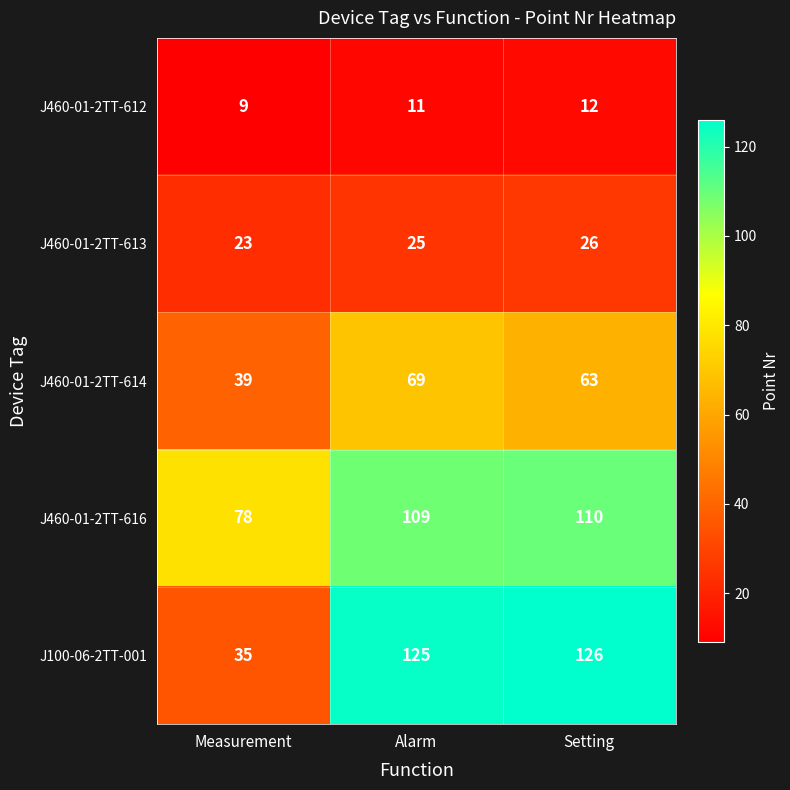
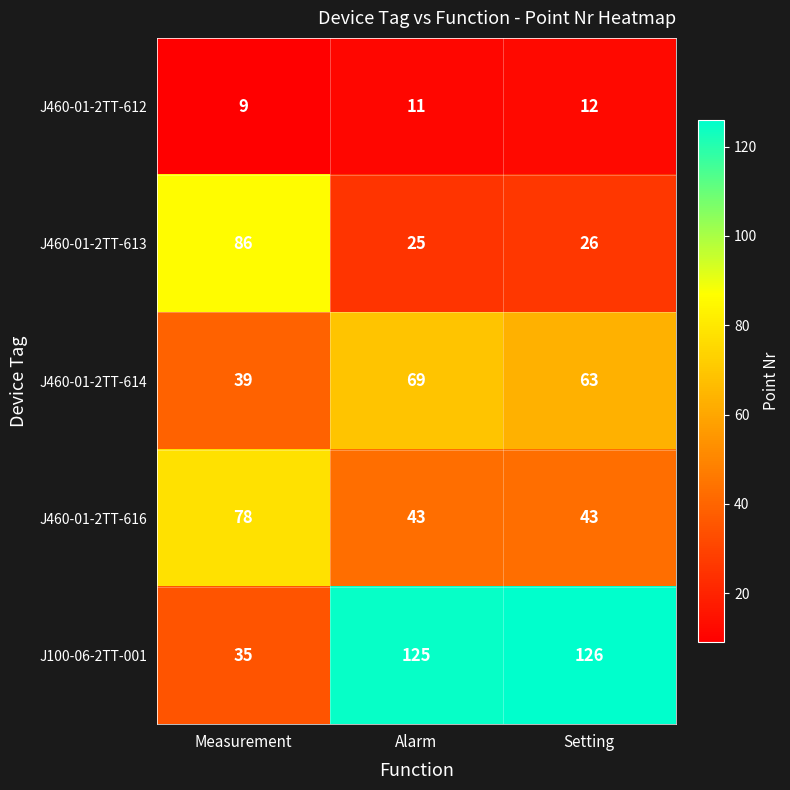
J460-01-2TT-613, Measurement: 23 -> 86
J460-01-2TT-616, Alarm: 109 -> 43
J460-01-2TT-616, Setting: 110 -> 43
